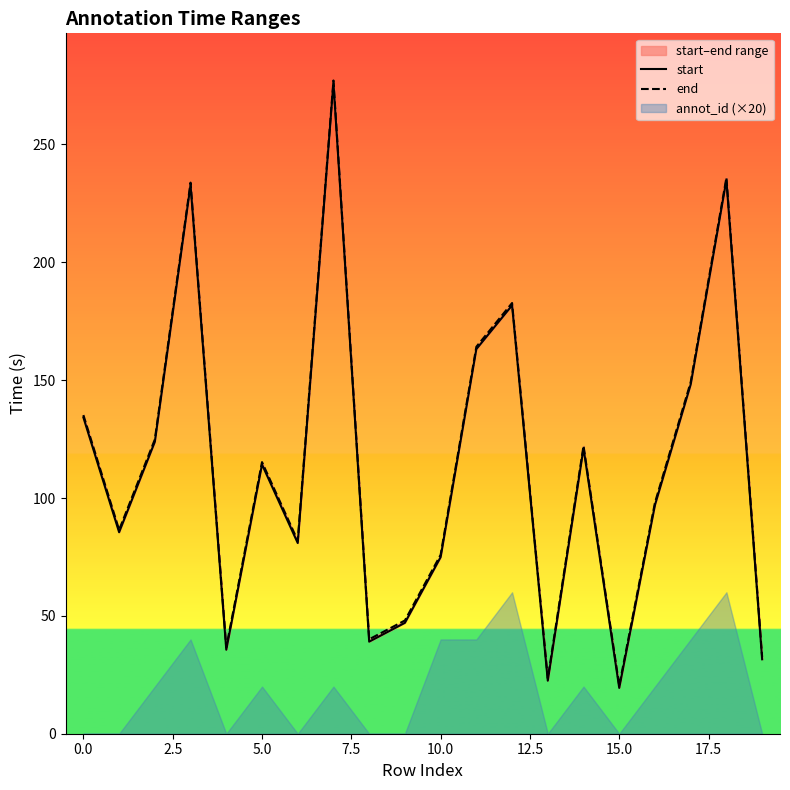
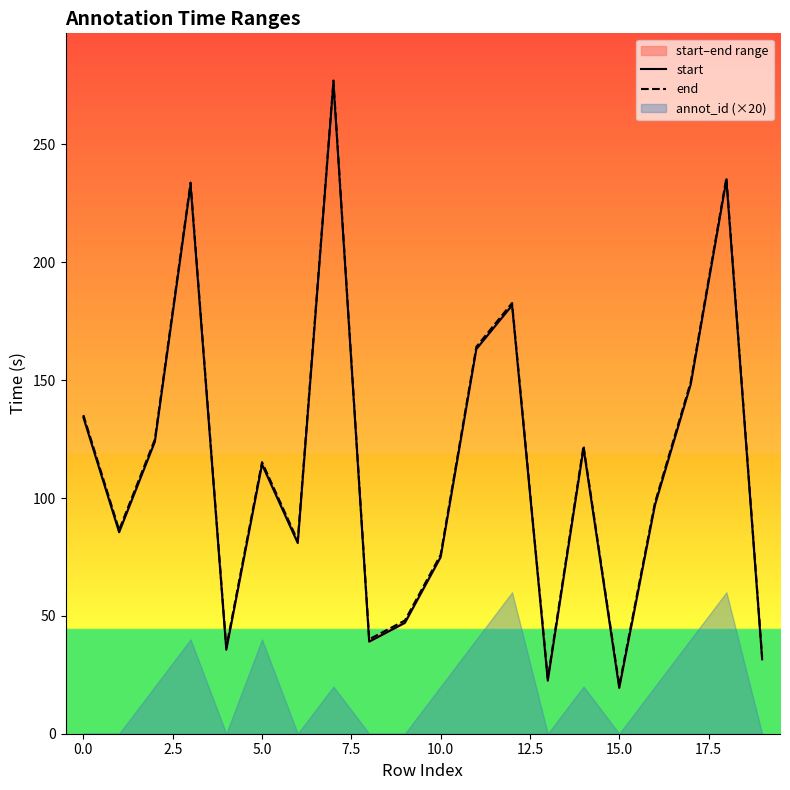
annot_id (×20), 5.0: 20 -> 40
annot_id (×20), 10.0: 40 -> 20
